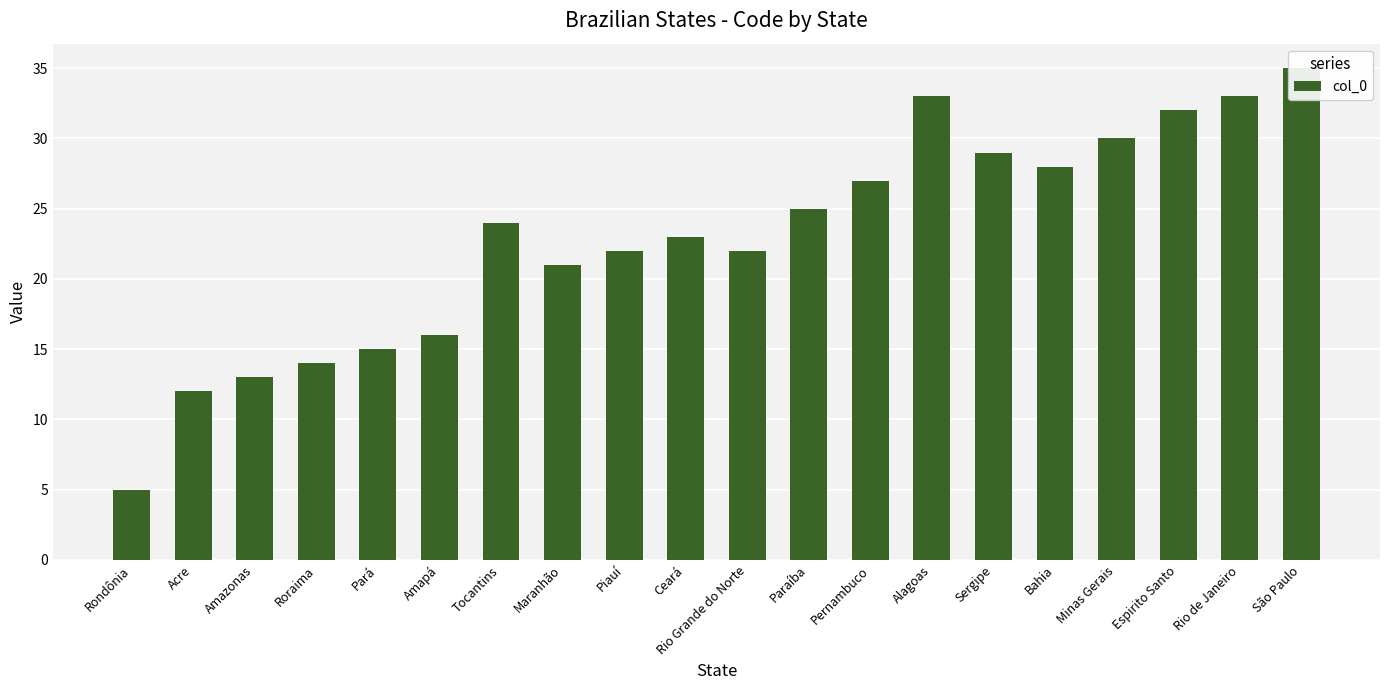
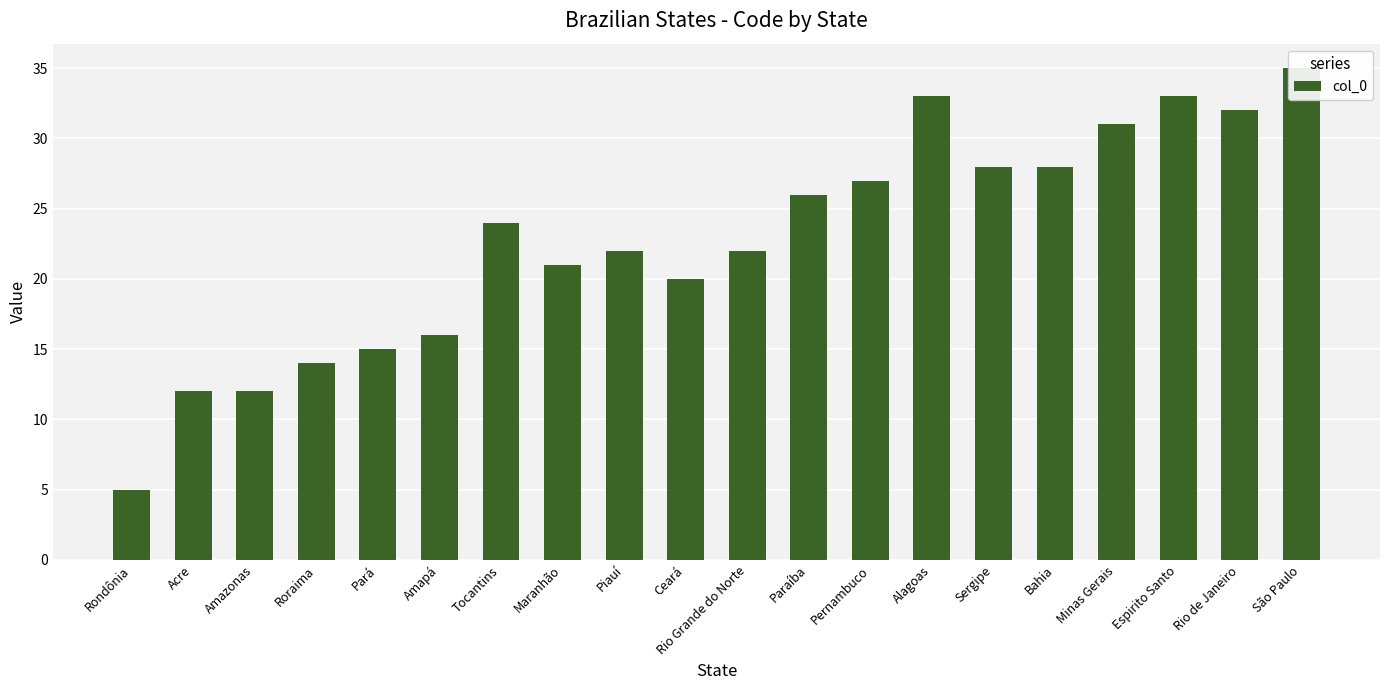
Amazonas: 13 -> 12
Ceará: 23 -> 20
Paraíba: 25 -> 26
Sergipe: 29 -> 28
Minas Gerais: 30 -> 31
Espirito Santo: 32 -> 33
Rio de Janeiro: 33 -> 32
